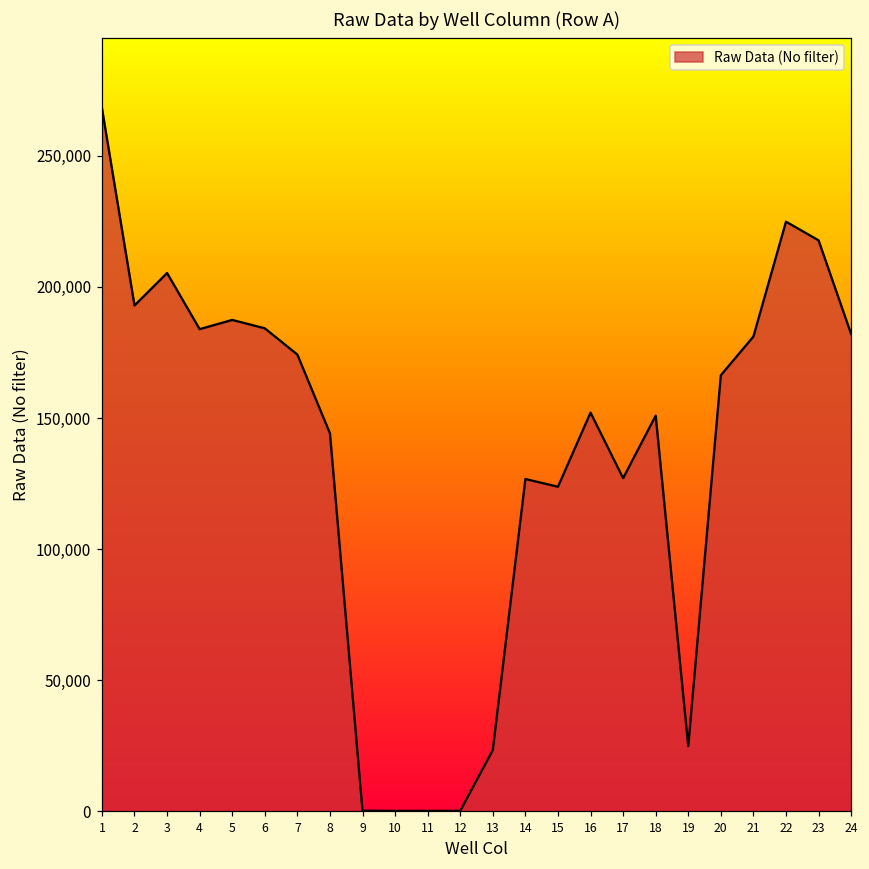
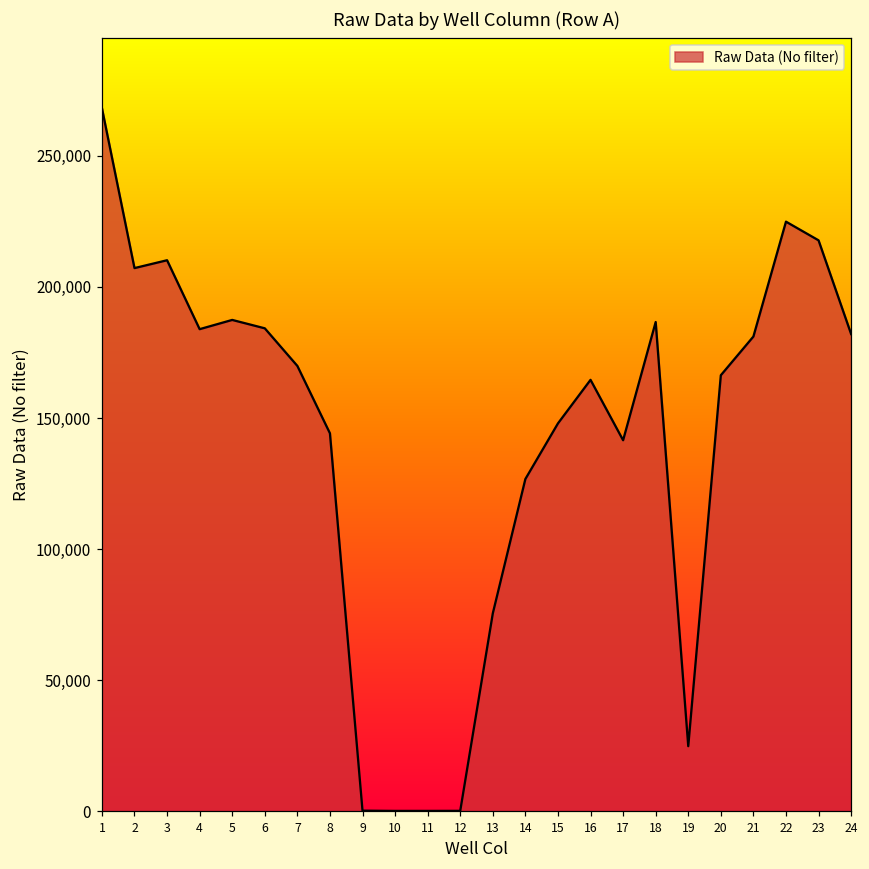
2: 193,000 -> 207,000
3: 205,000 -> 210,000
7: 174,000 -> 170,000
13: 23,000 -> 76,000
15: 124,000 -> 148,000
16: 152,000 -> 165,000
17: 127,000 -> 142,000
18: 151,000 -> 187,000
